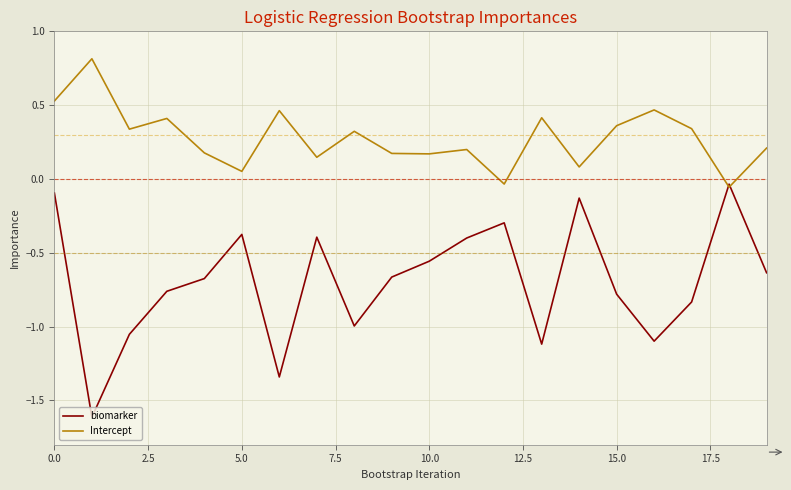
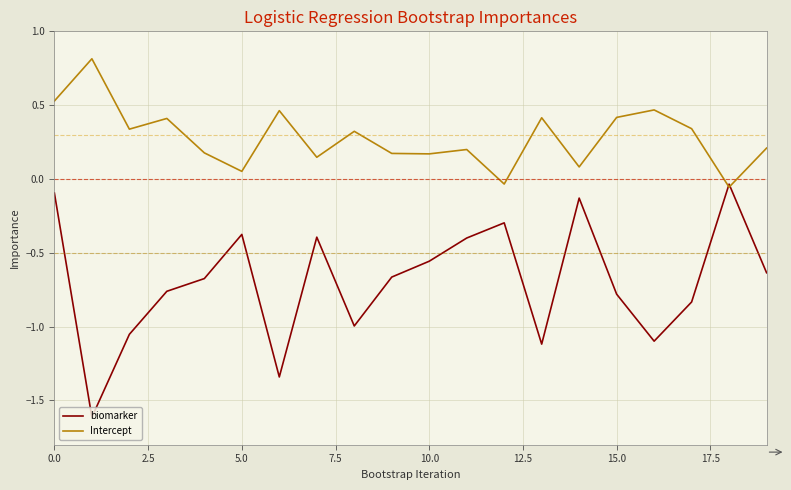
Intercept, 15.0: 0.36 -> 0.42
